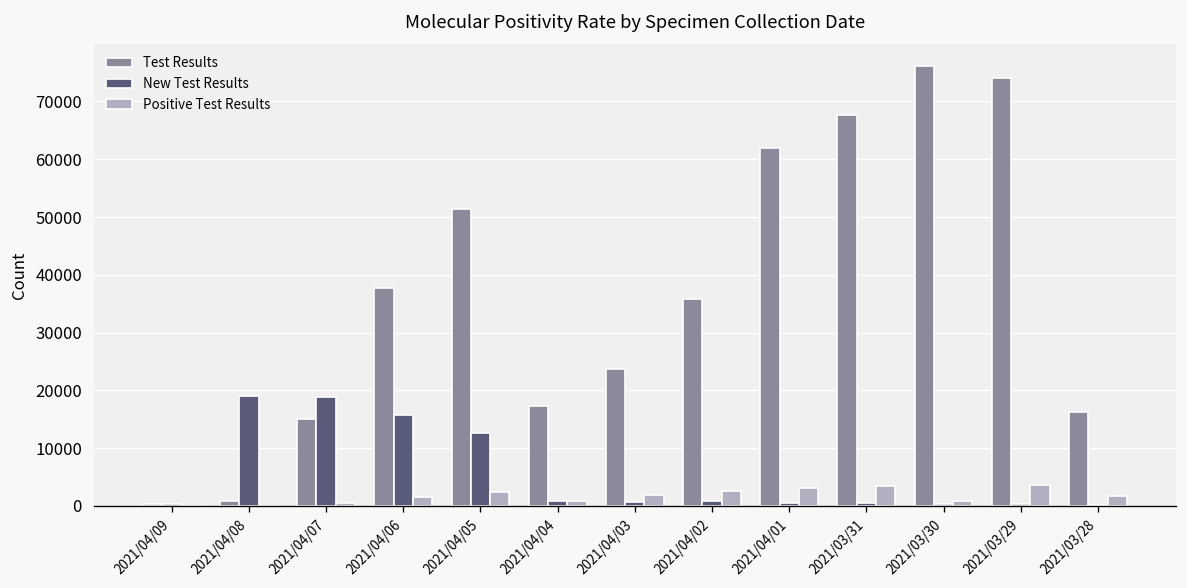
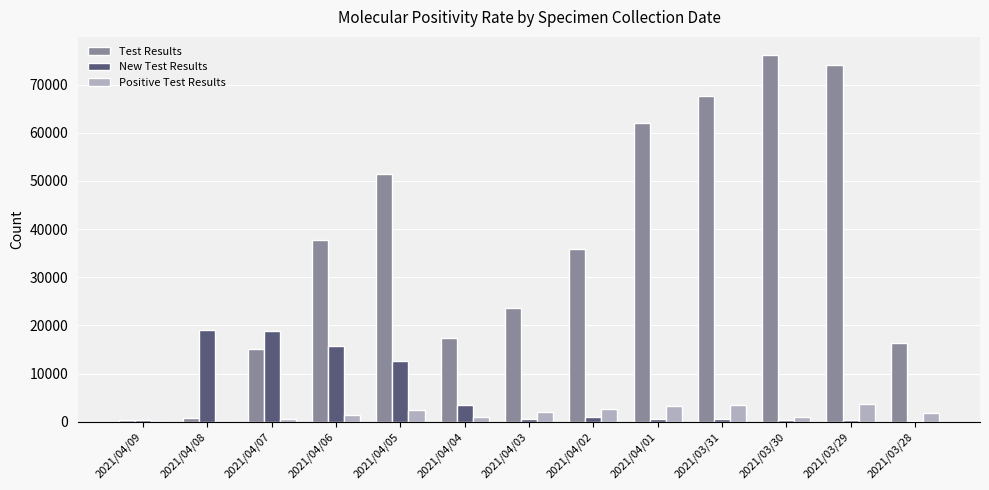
New Test Results, 2021/04/04: 1000 -> 4000
